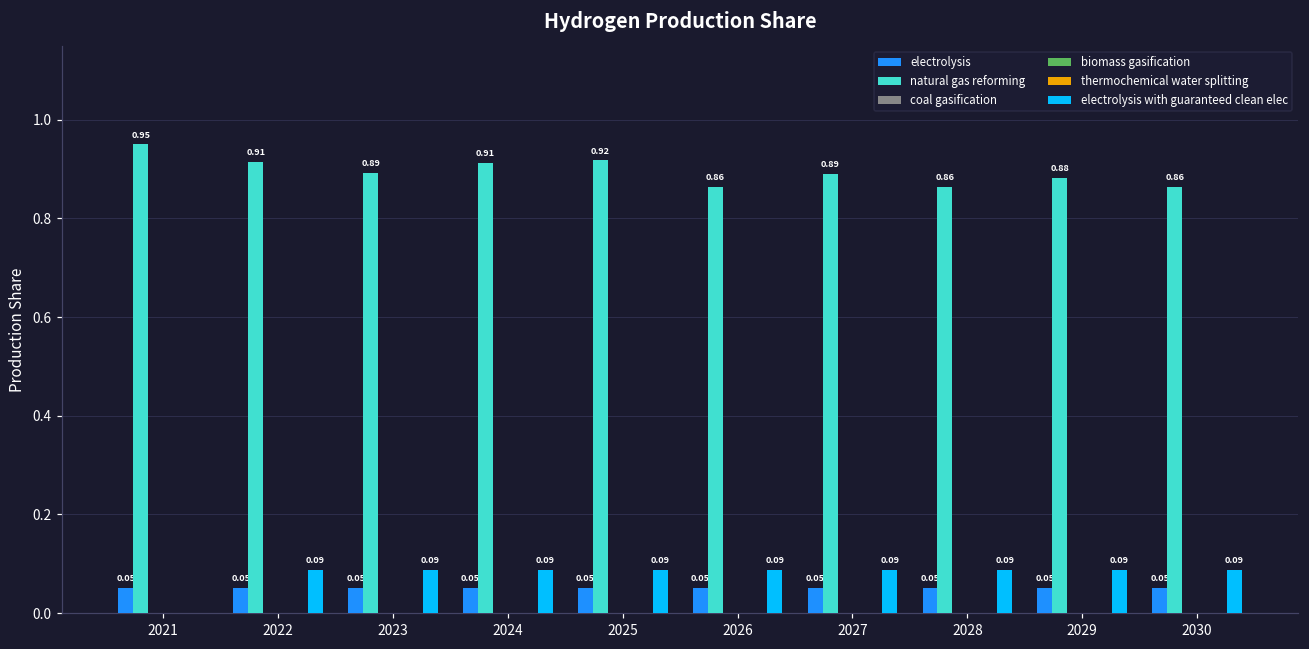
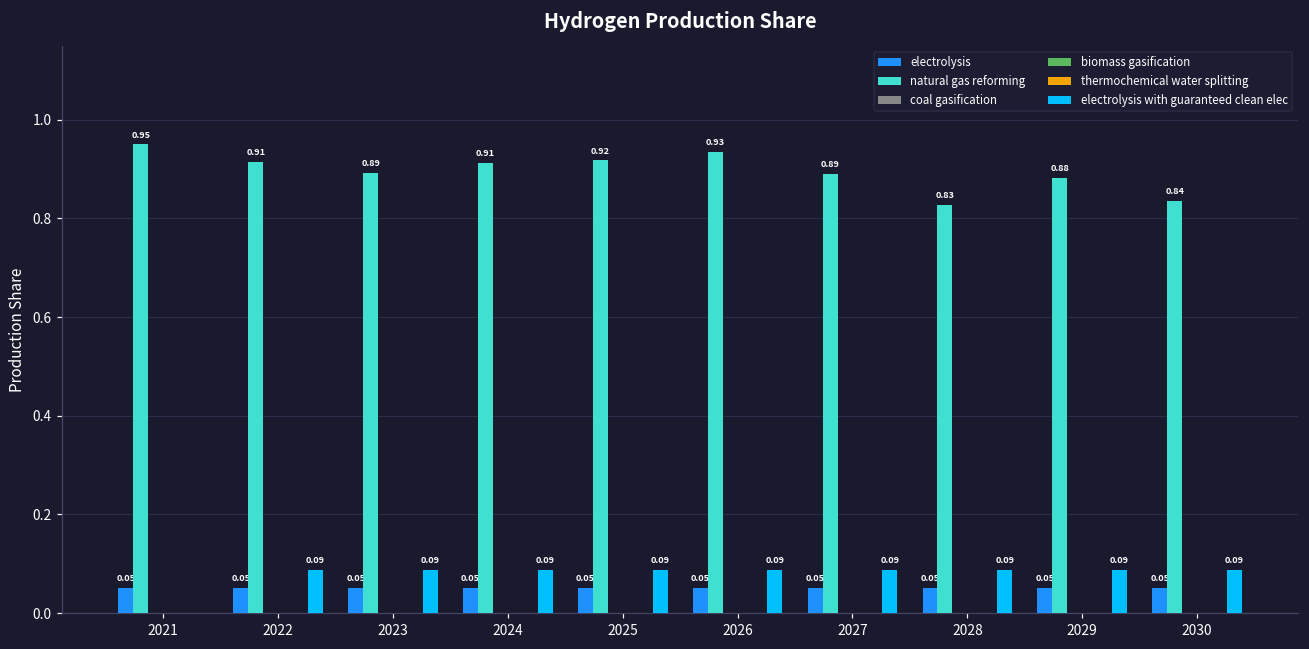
natural gas reforming, 2026: 0.86 -> 0.93
natural gas reforming, 2028: 0.86 -> 0.83
natural gas reforming, 2030: 0.86 -> 0.84
